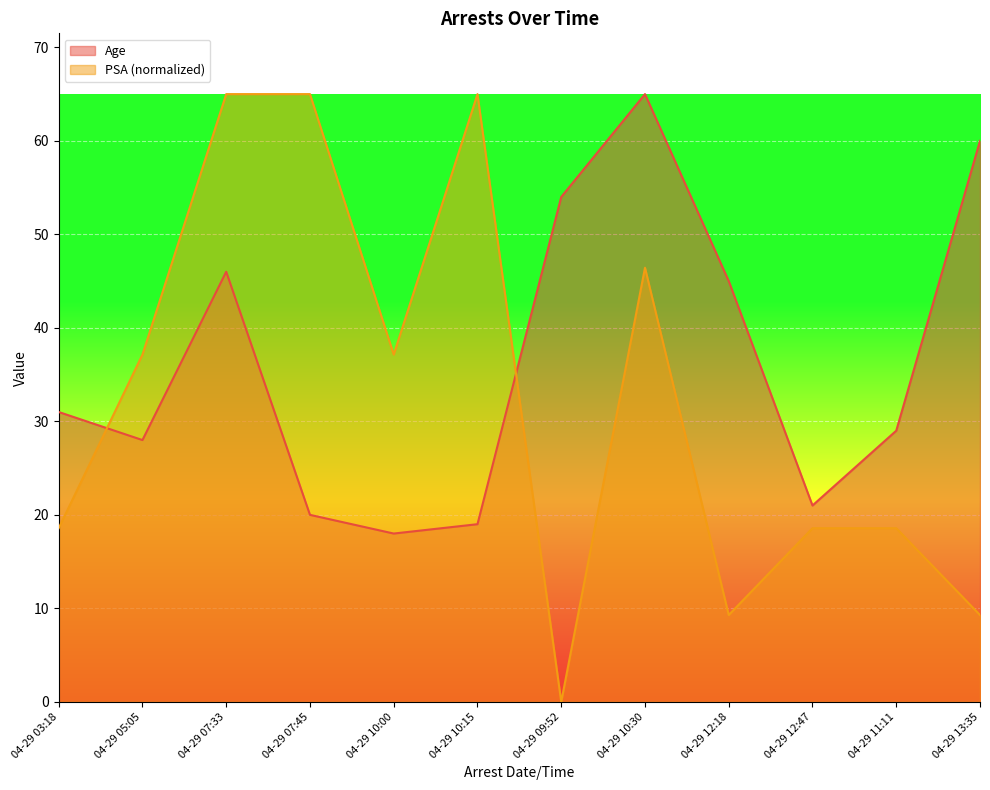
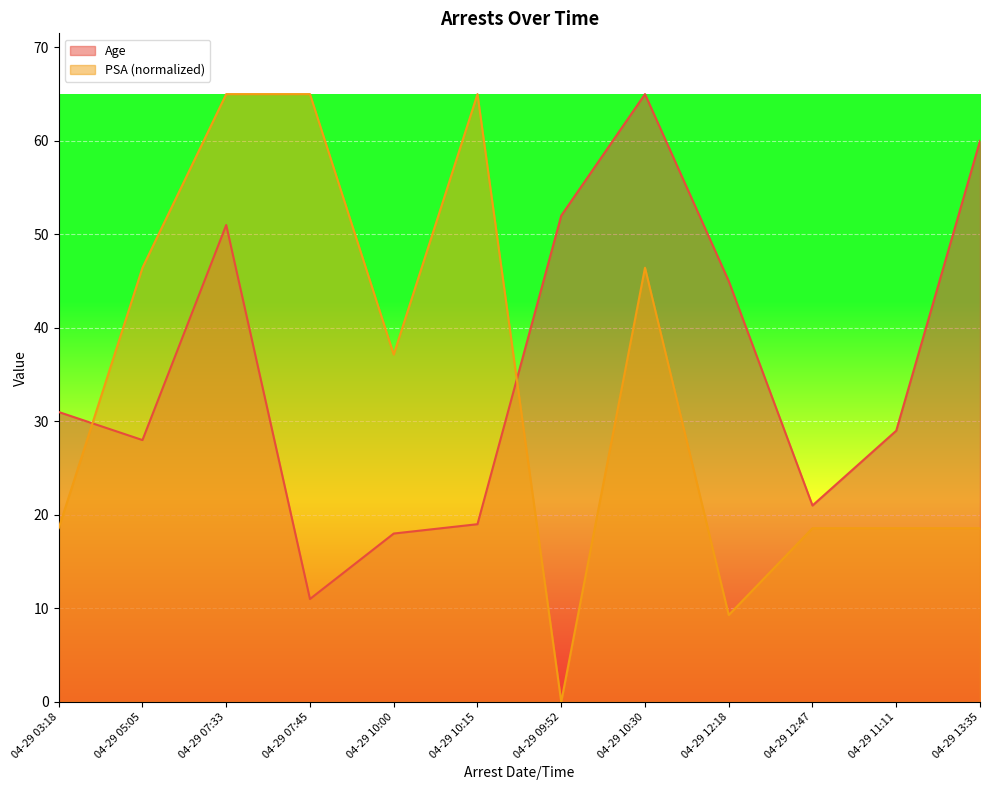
PSA (normalized), 04-29 05:05: 37 -> 46
Age, 04-29 07:33: 46 -> 51
Age, 04-29 07:45: 20 -> 11
Age, 04-29 09:52: 54 -> 52
PSA (normalized), 04-29 13:35: 9 -> 19
